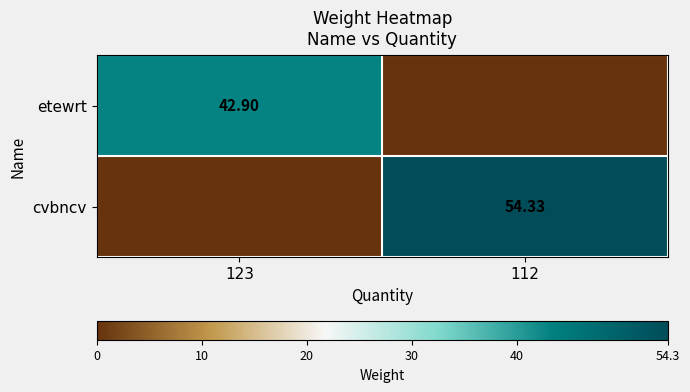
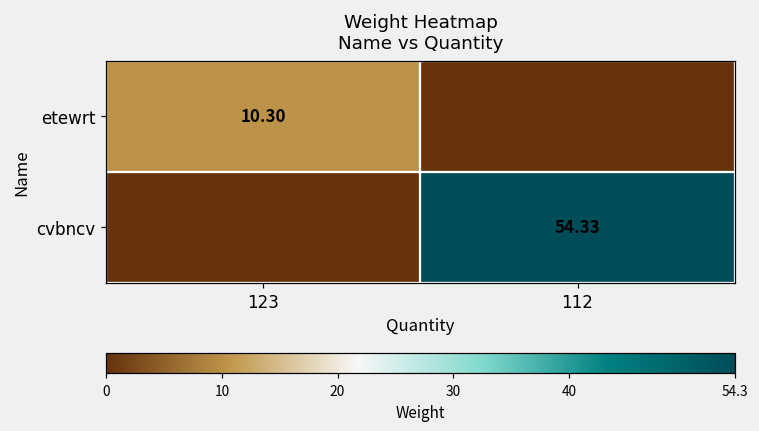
etewrt, 123: 42.90 -> 10.30
